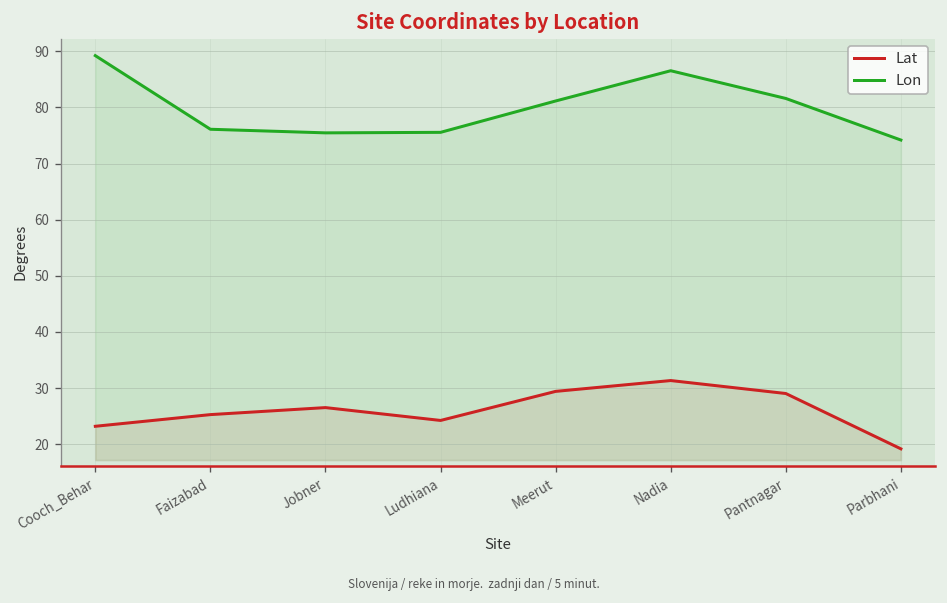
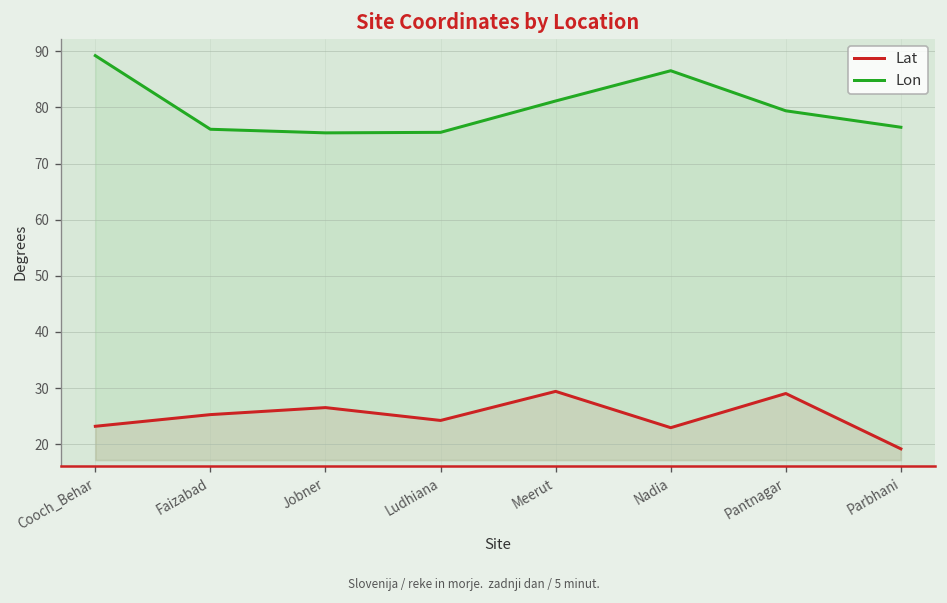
Lat, Nadia: 31 -> 23
Lon, Pantnagar: 82 -> 79
Lon, Parbhani: 74 -> 76
